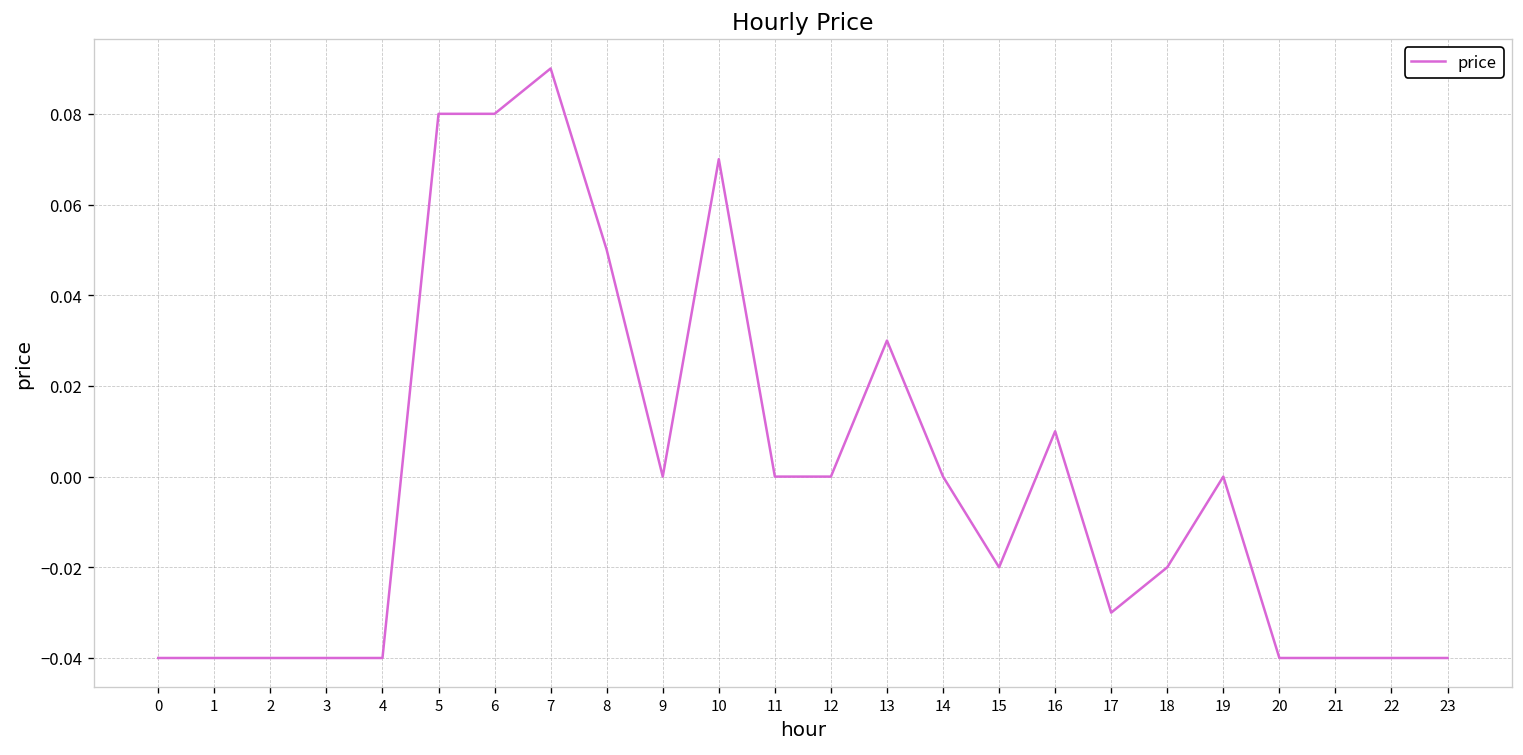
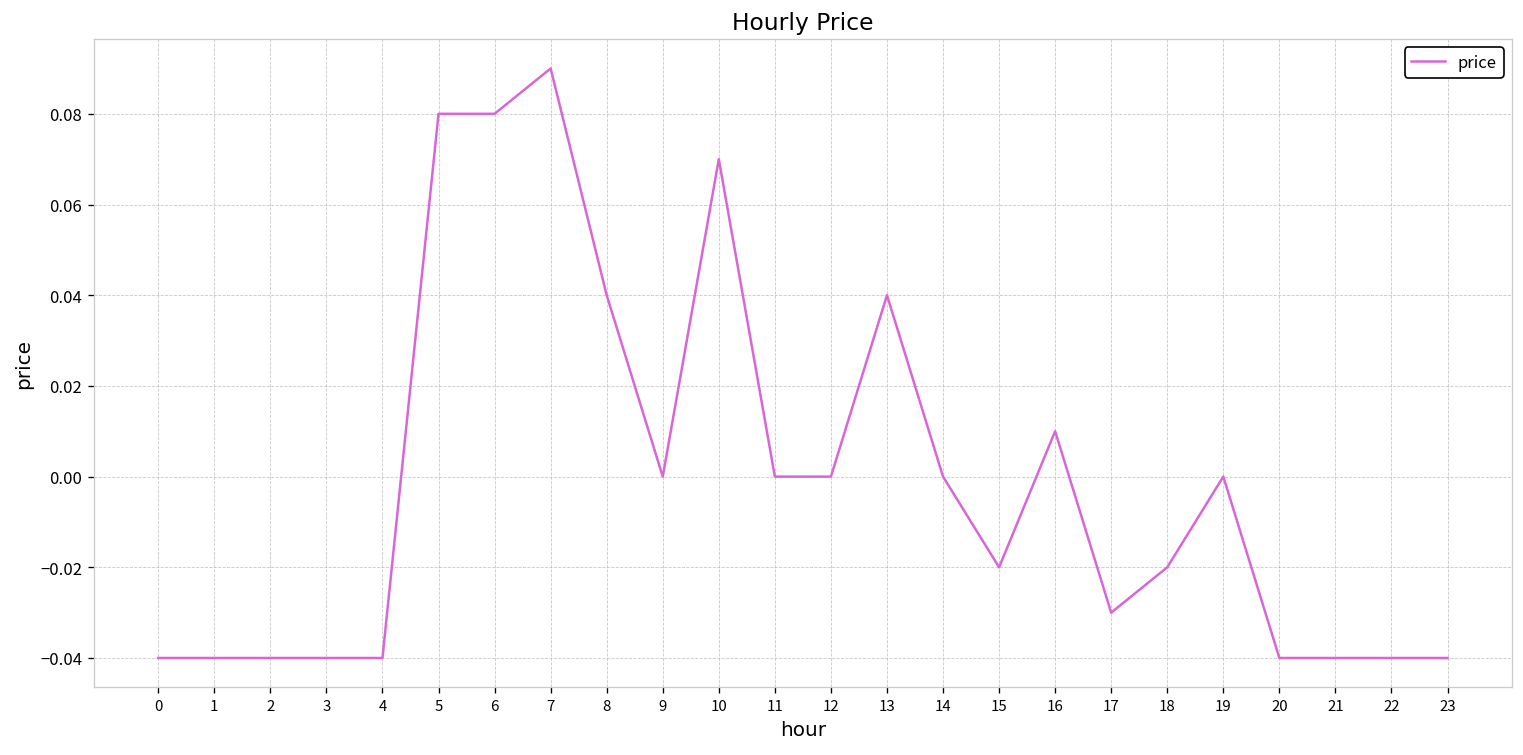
8: 0.05 -> 0.04
13: 0.03 -> 0.04
